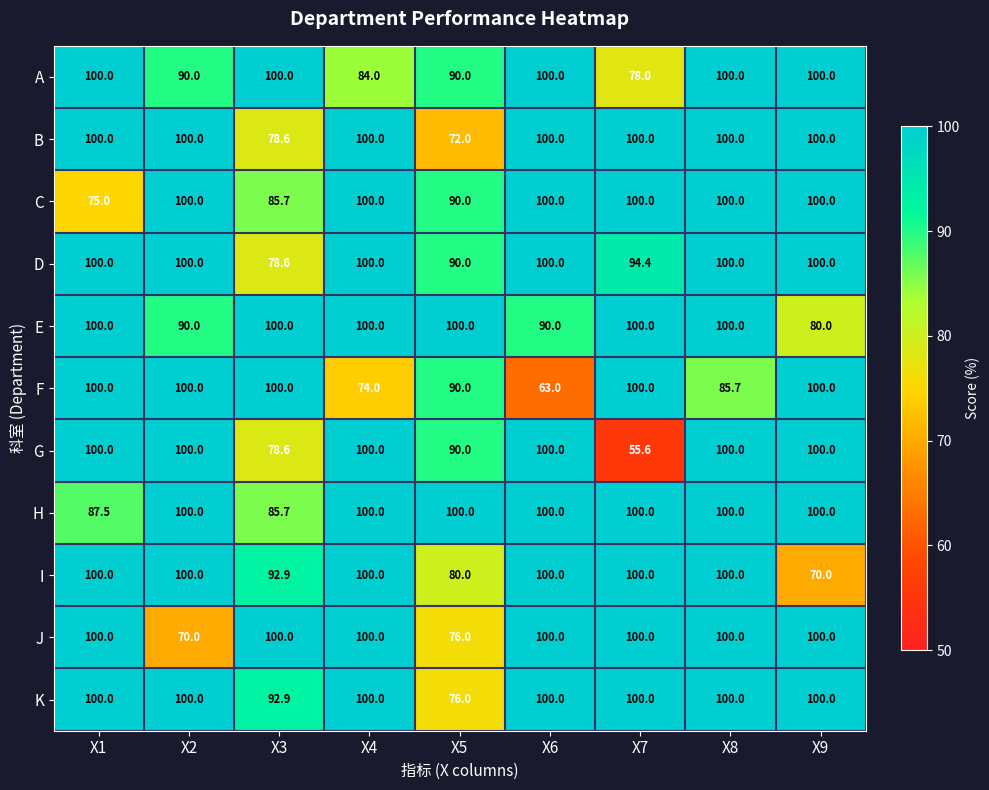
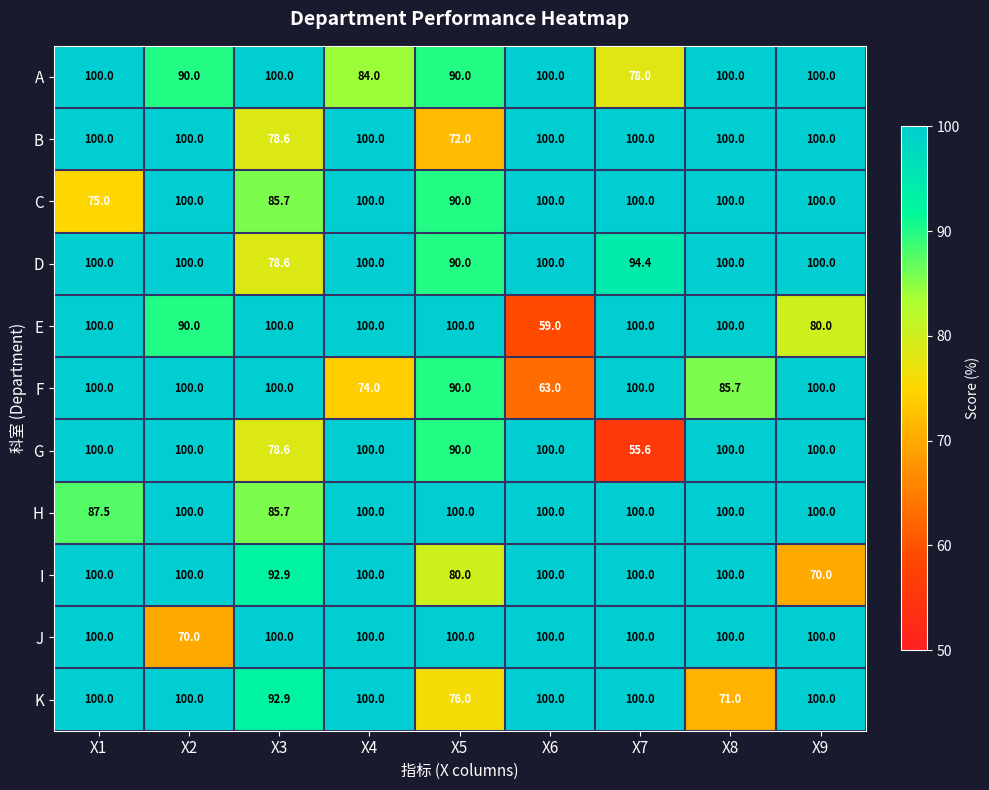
E, X6: 90.0 -> 59.0
J, X5: 76.0 -> 100.0
K, X8: 100.0 -> 71.0
